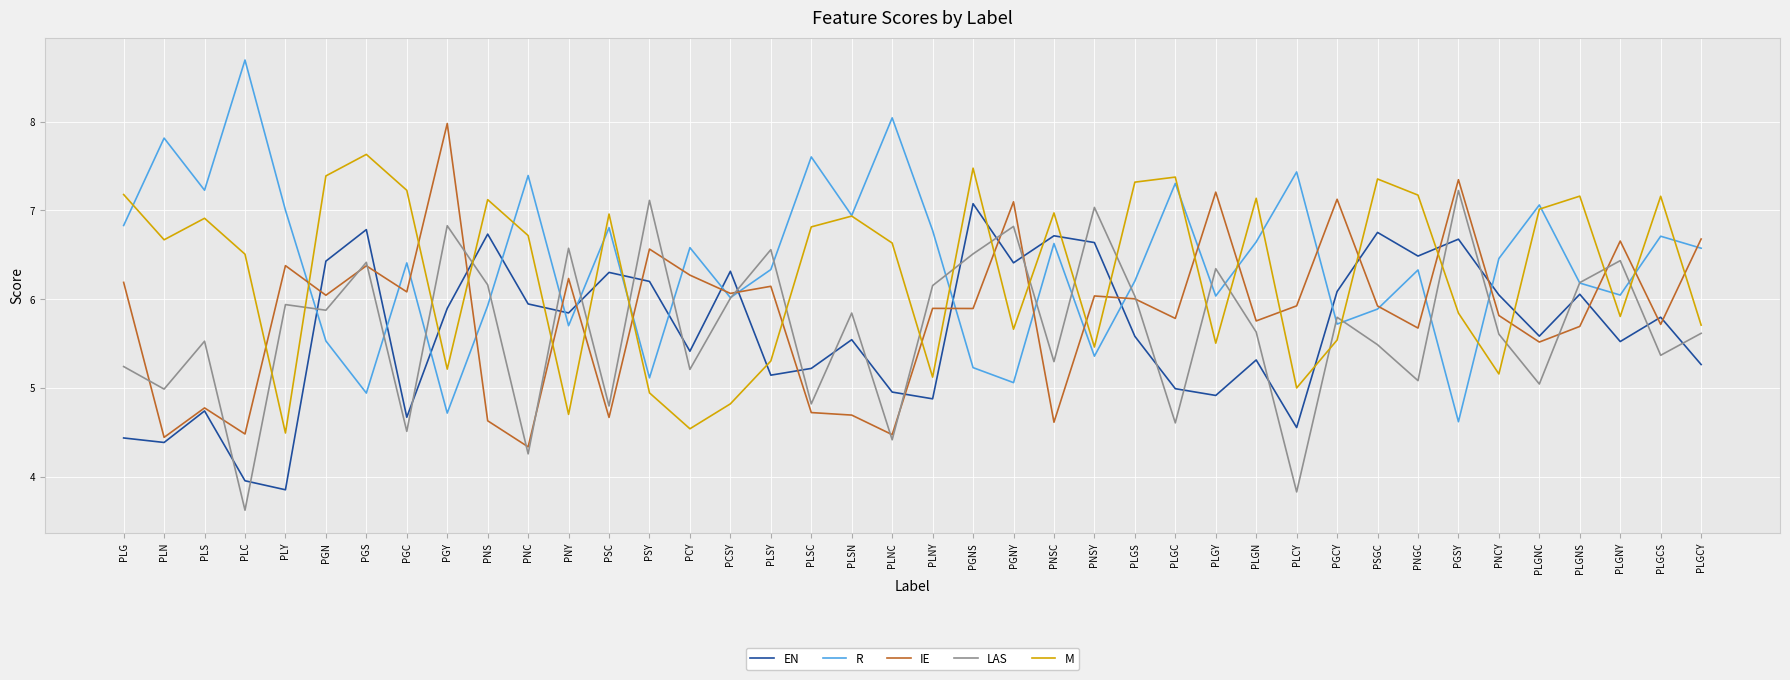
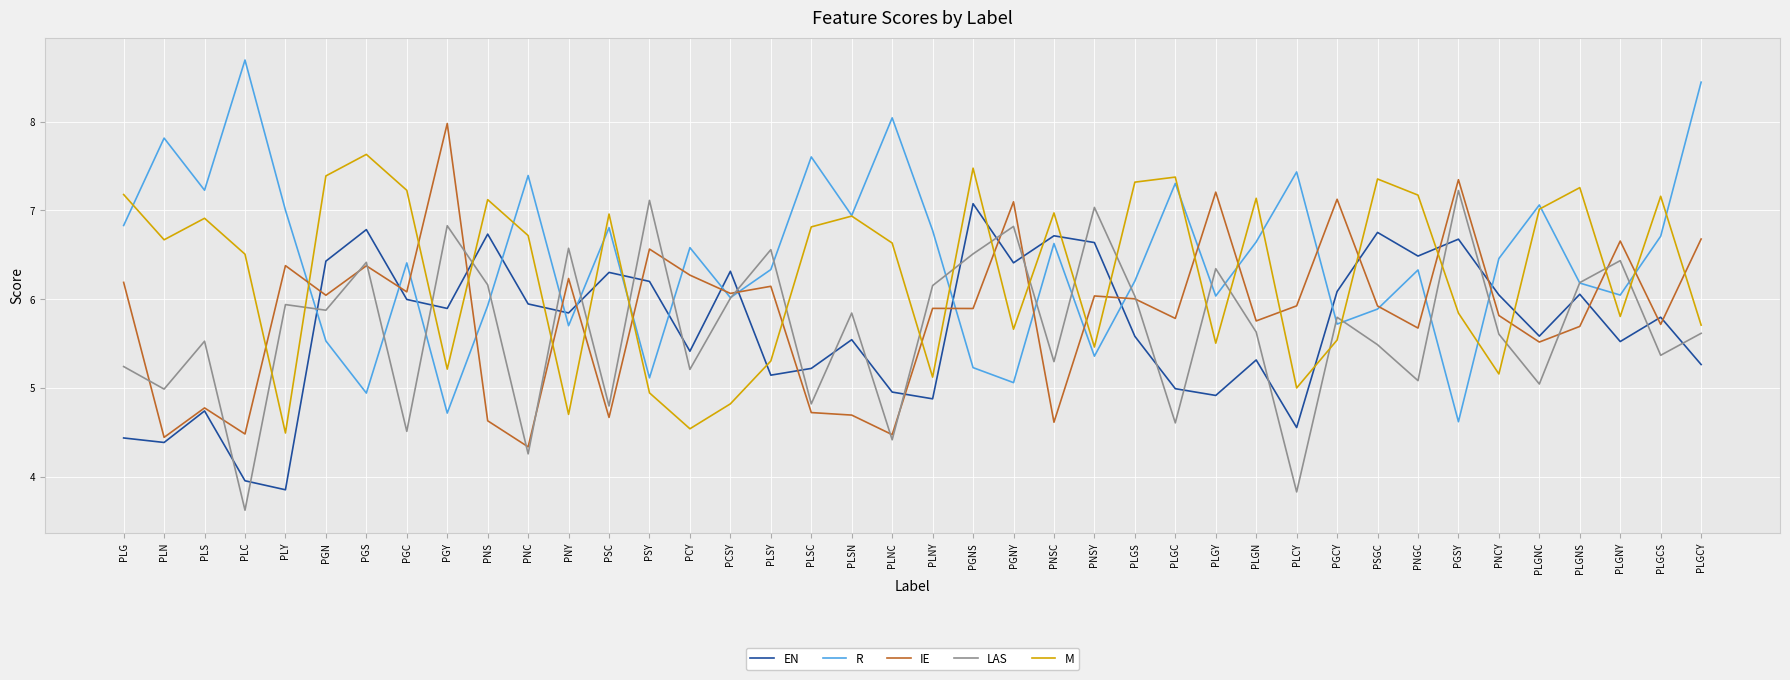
EN, PGC: 4.7 -> 6.0
M, PLGNS: 7.2 -> 7.3
R, PLGCY: 6.6 -> 8.4
